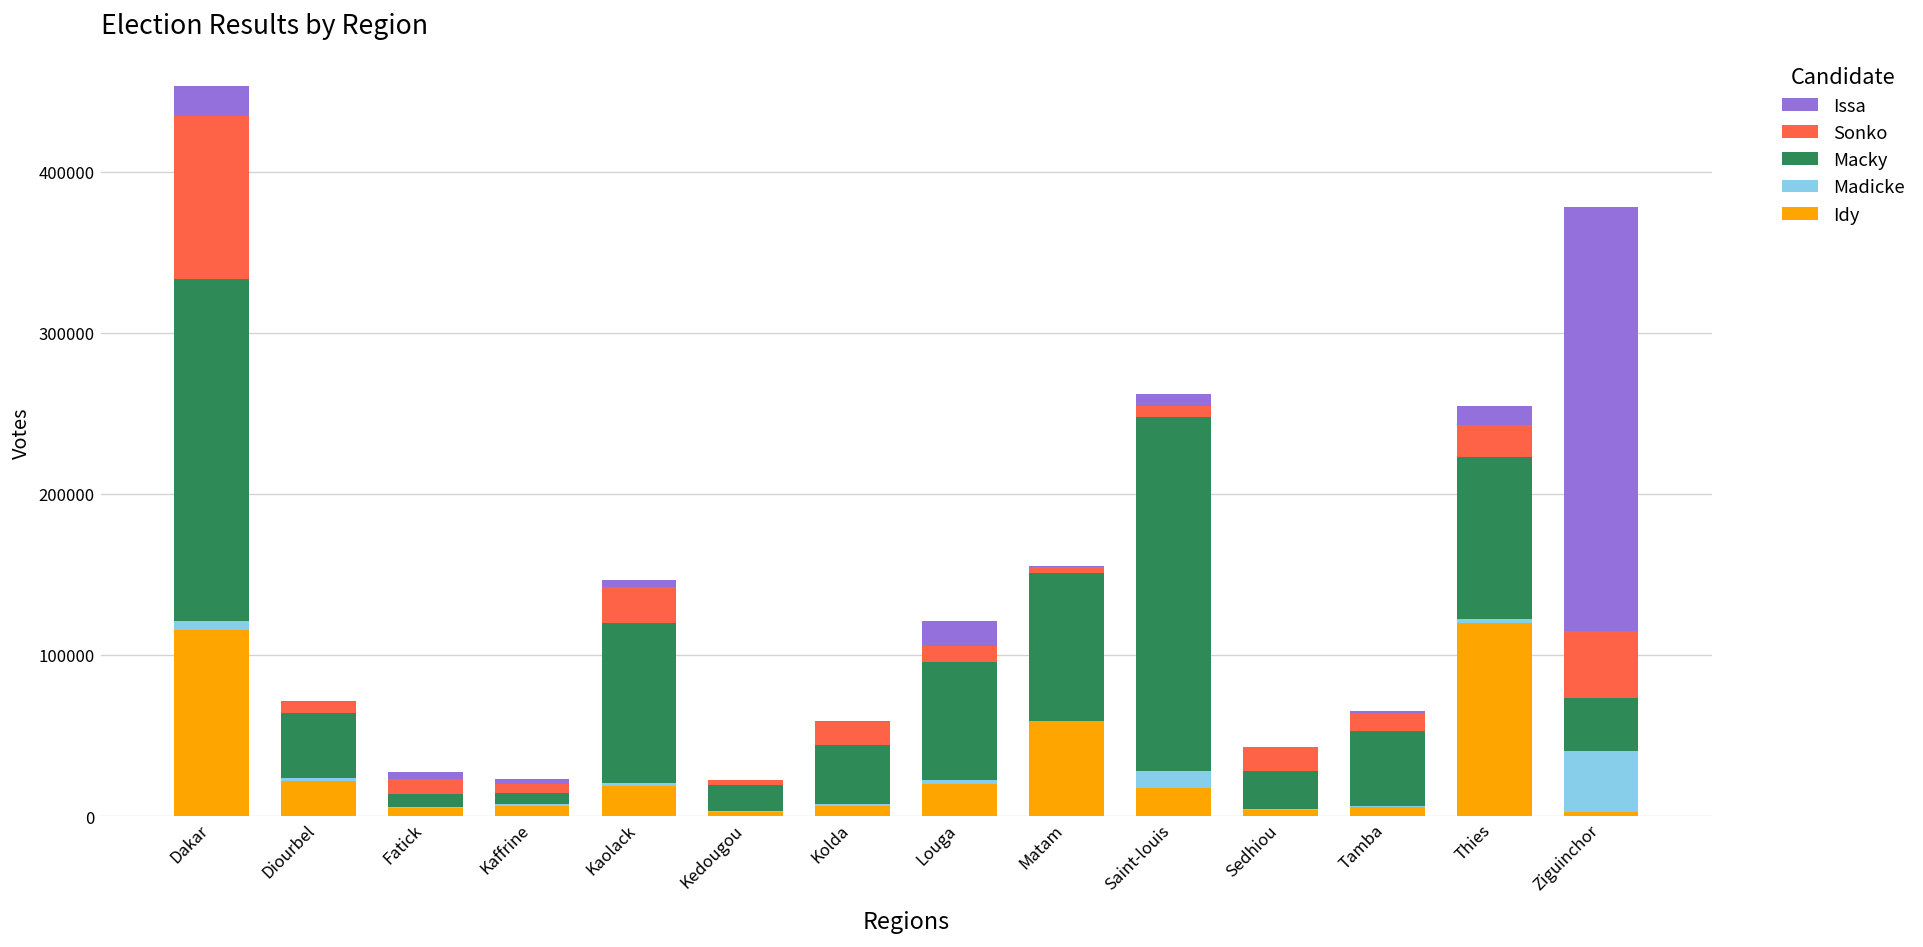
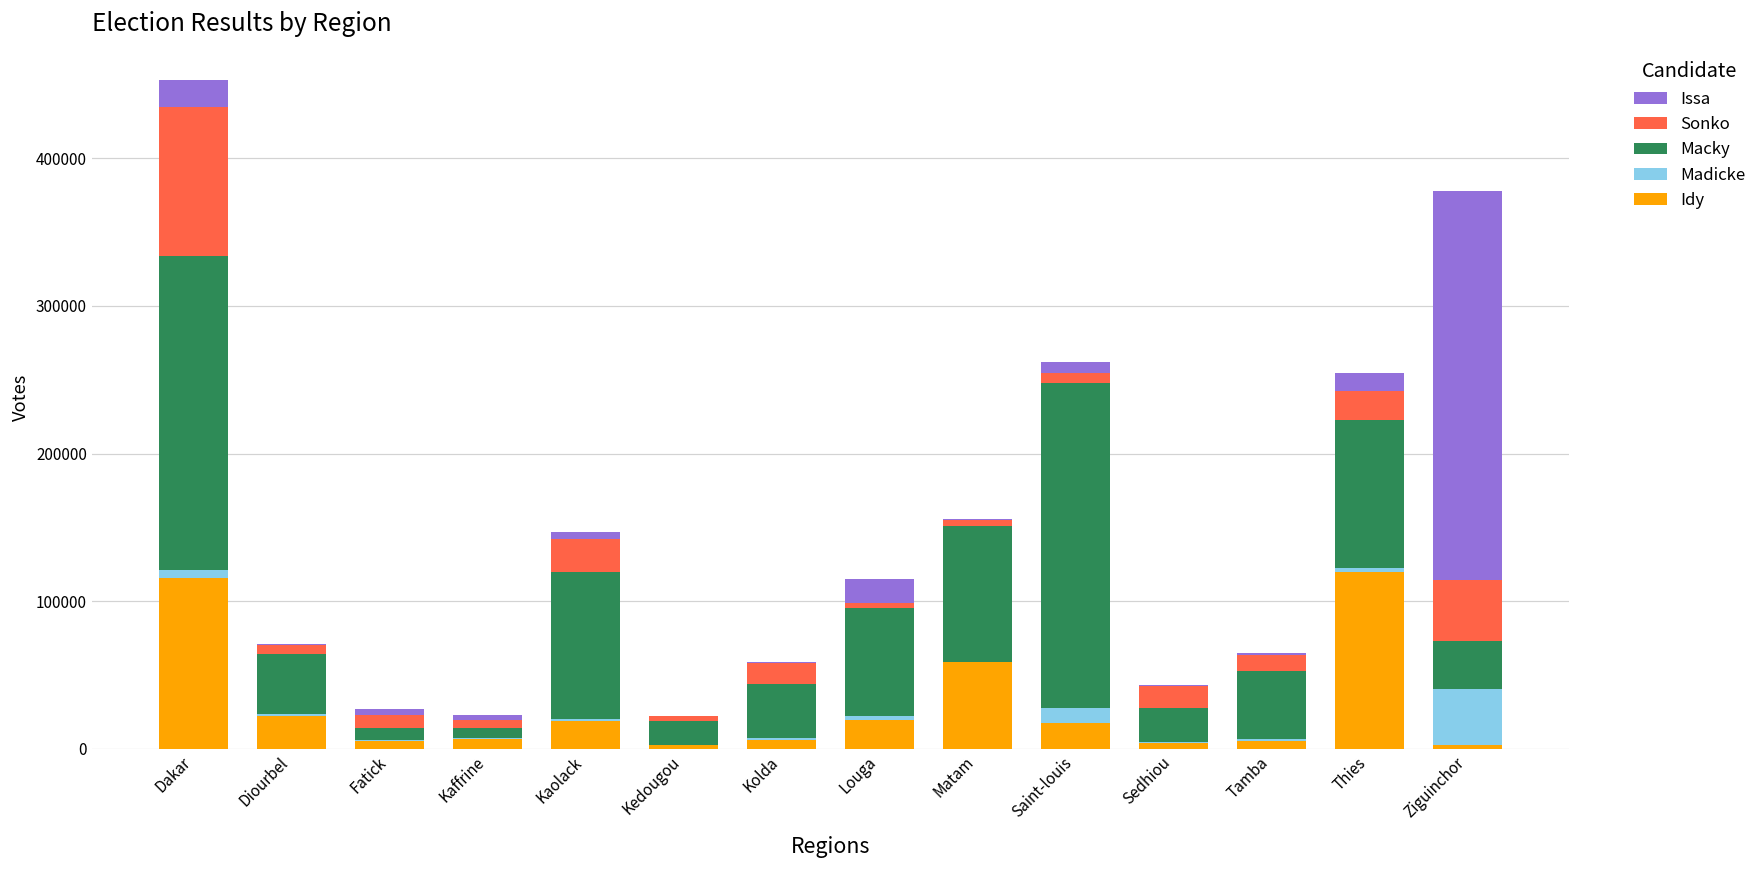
Sonko, Louga: 10000 -> 3000
